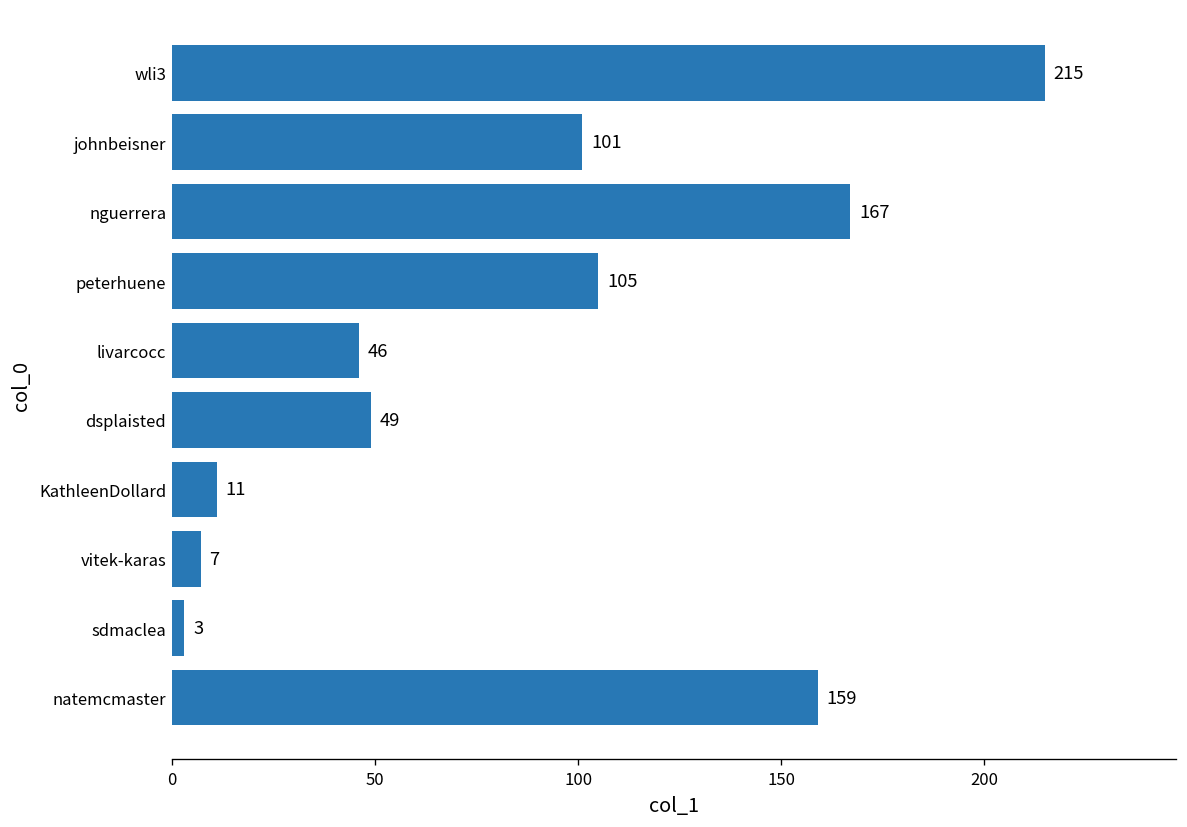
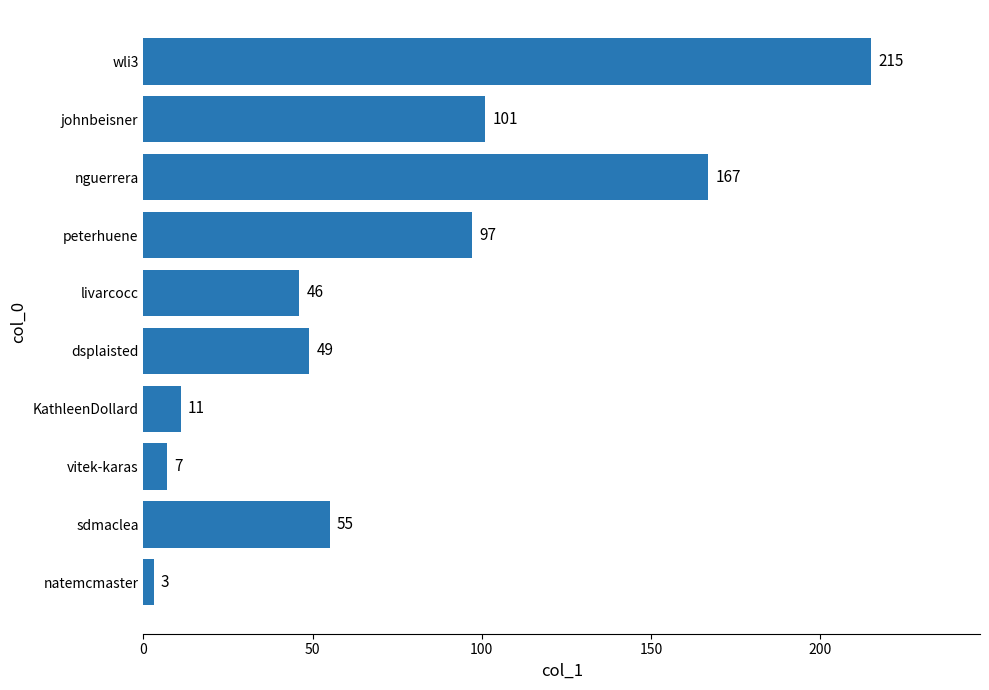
peterhuene: 105 -> 97
sdmaclea: 3 -> 55
natemcmaster: 159 -> 3
